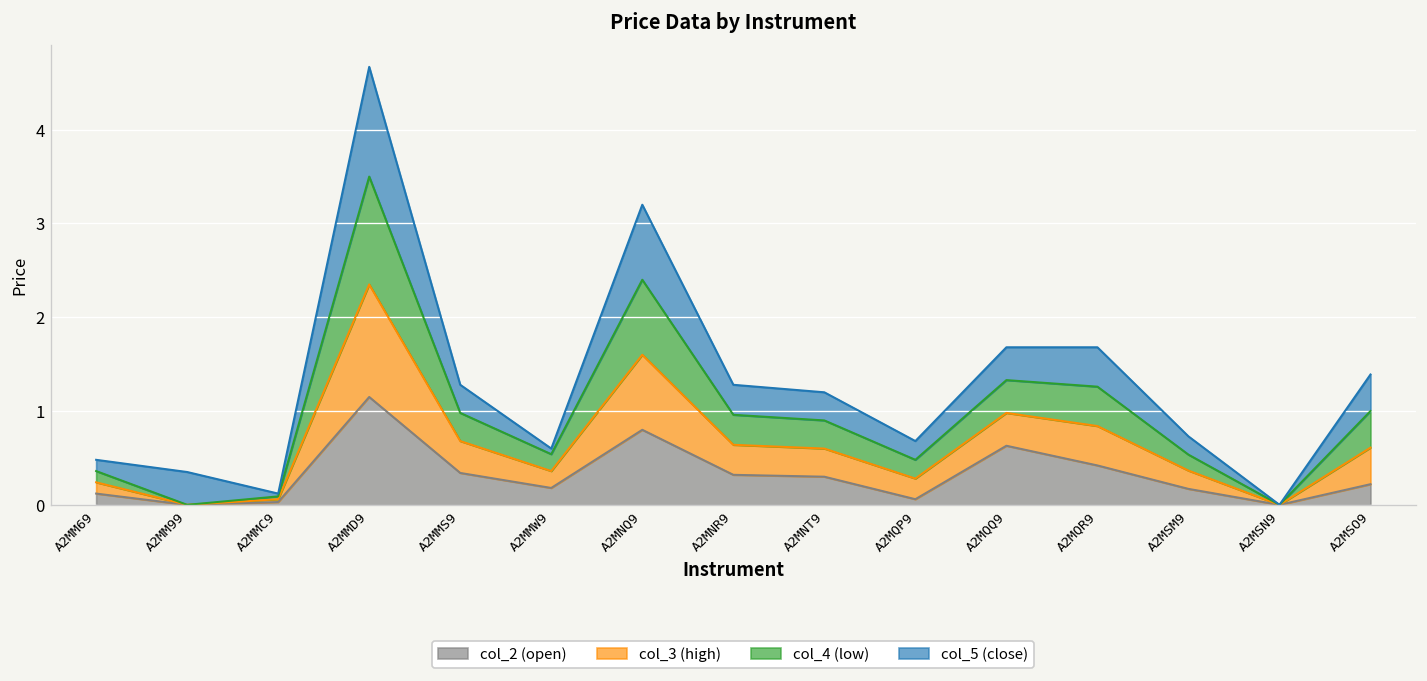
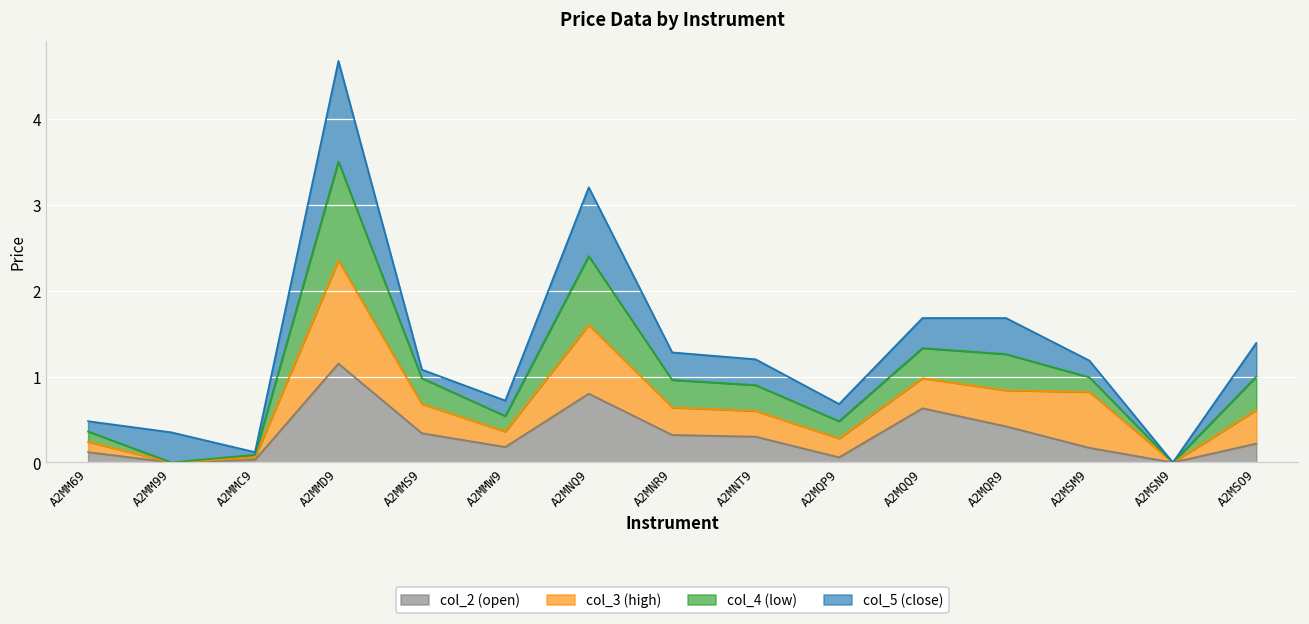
col_5 (close), A2MMS9: 0.3 -> 0.1
col_5 (close), A2MMW9: 0.1 -> 0.2
col_3 (high), A2MSM9: 0.2 -> 0.7
